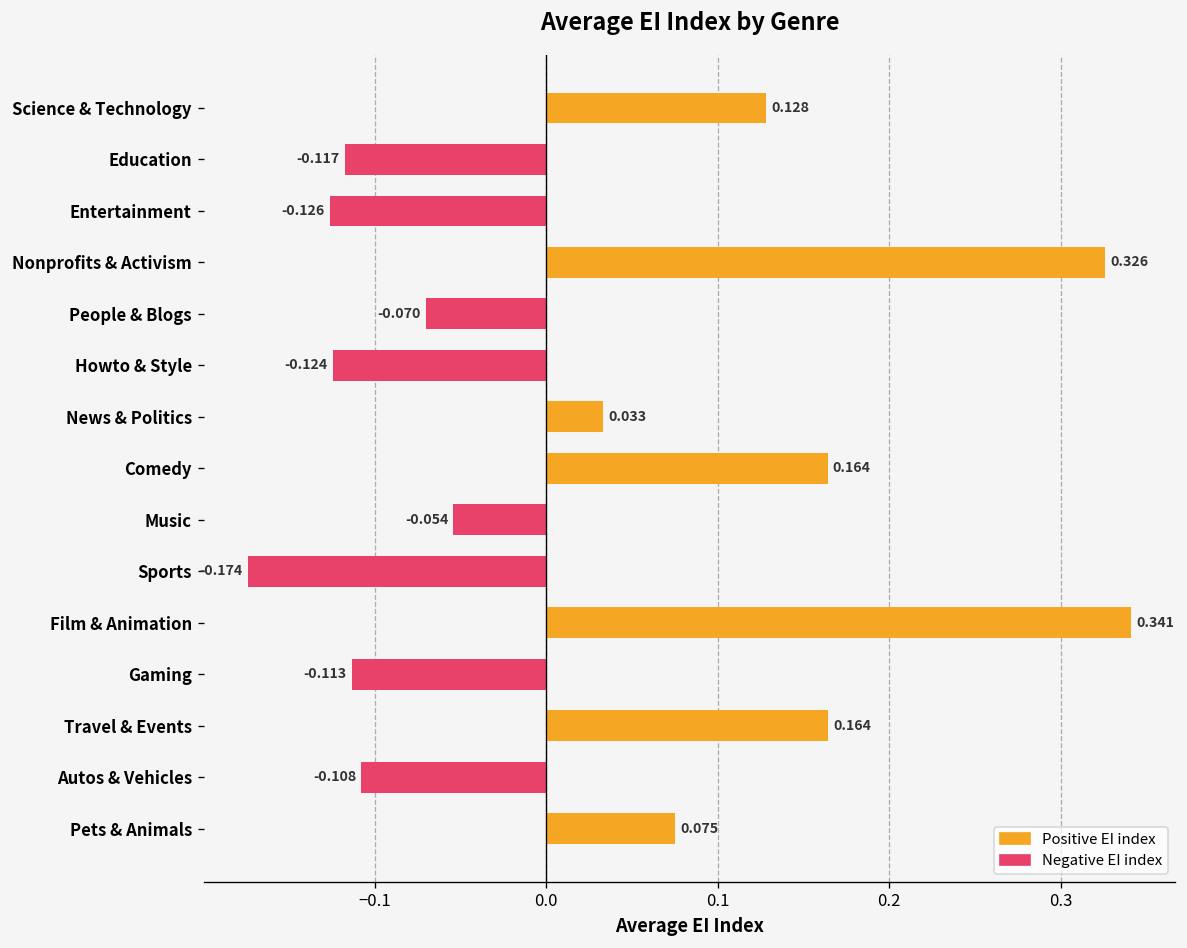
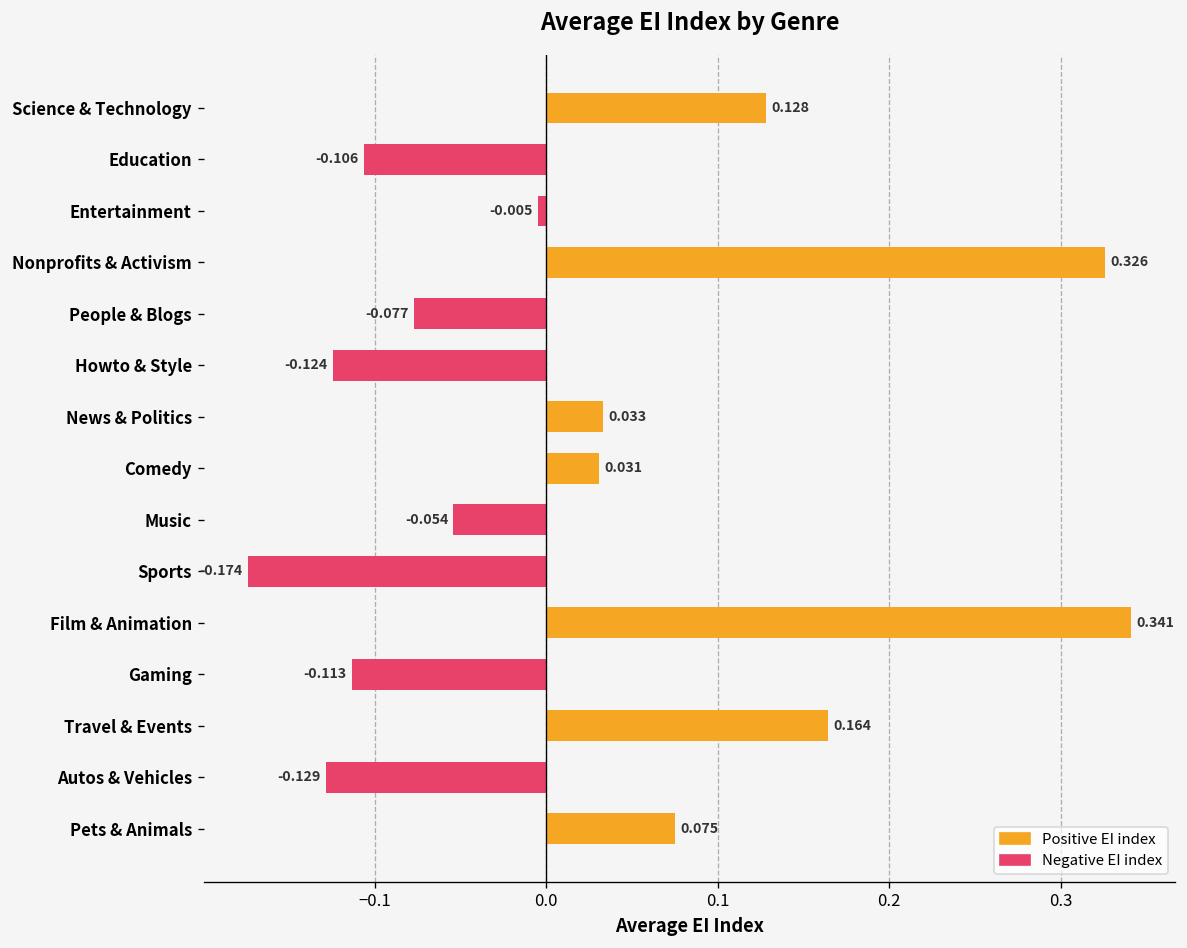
Education: -0.117 -> -0.106
Entertainment: -0.126 -> -0.005
People & Blogs: -0.070 -> -0.077
Comedy: 0.164 -> 0.031
Autos & Vehicles: -0.108 -> -0.129
